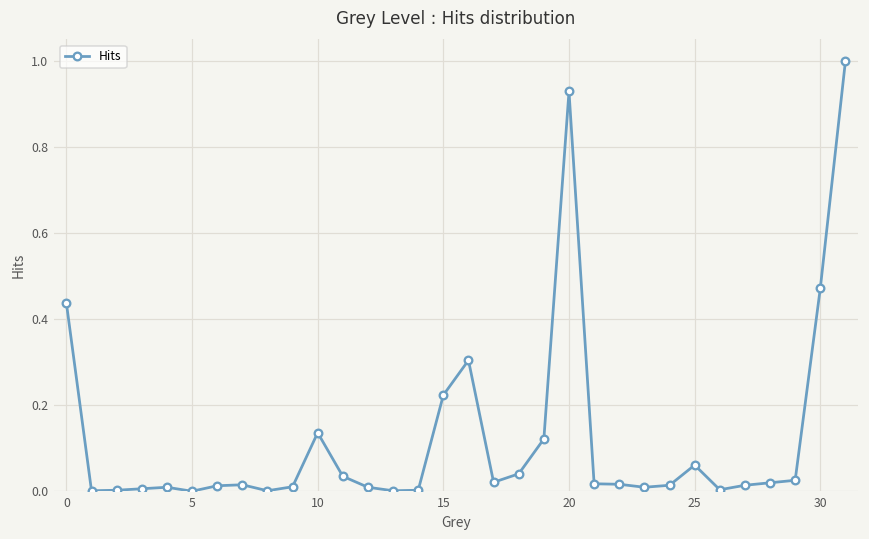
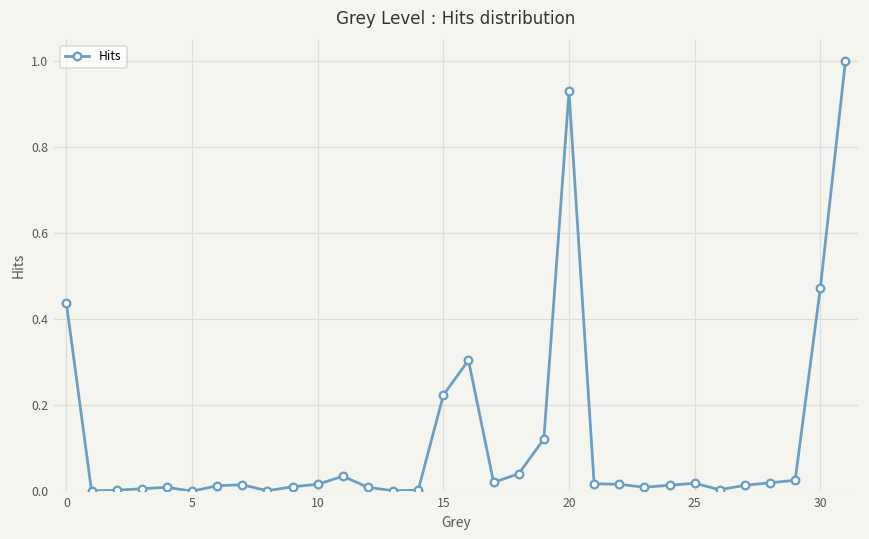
10: 0.14 -> 0.02
25: 0.06 -> 0.02
